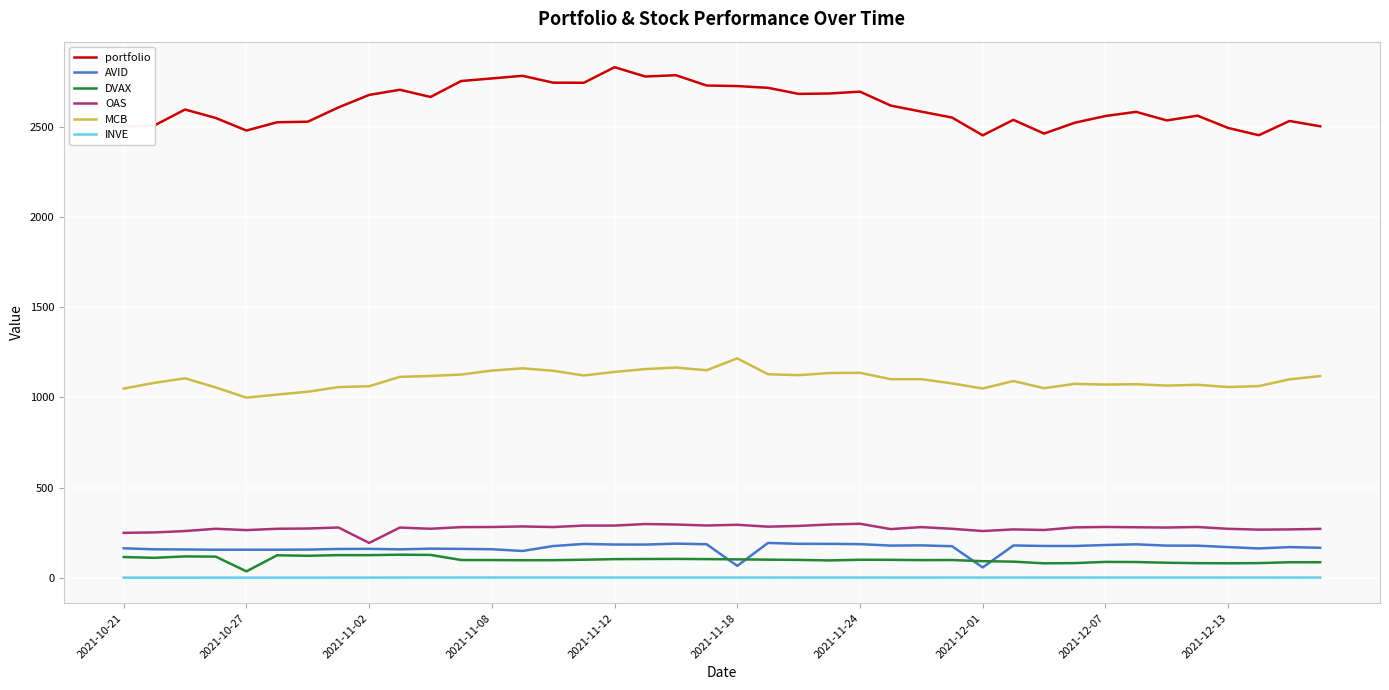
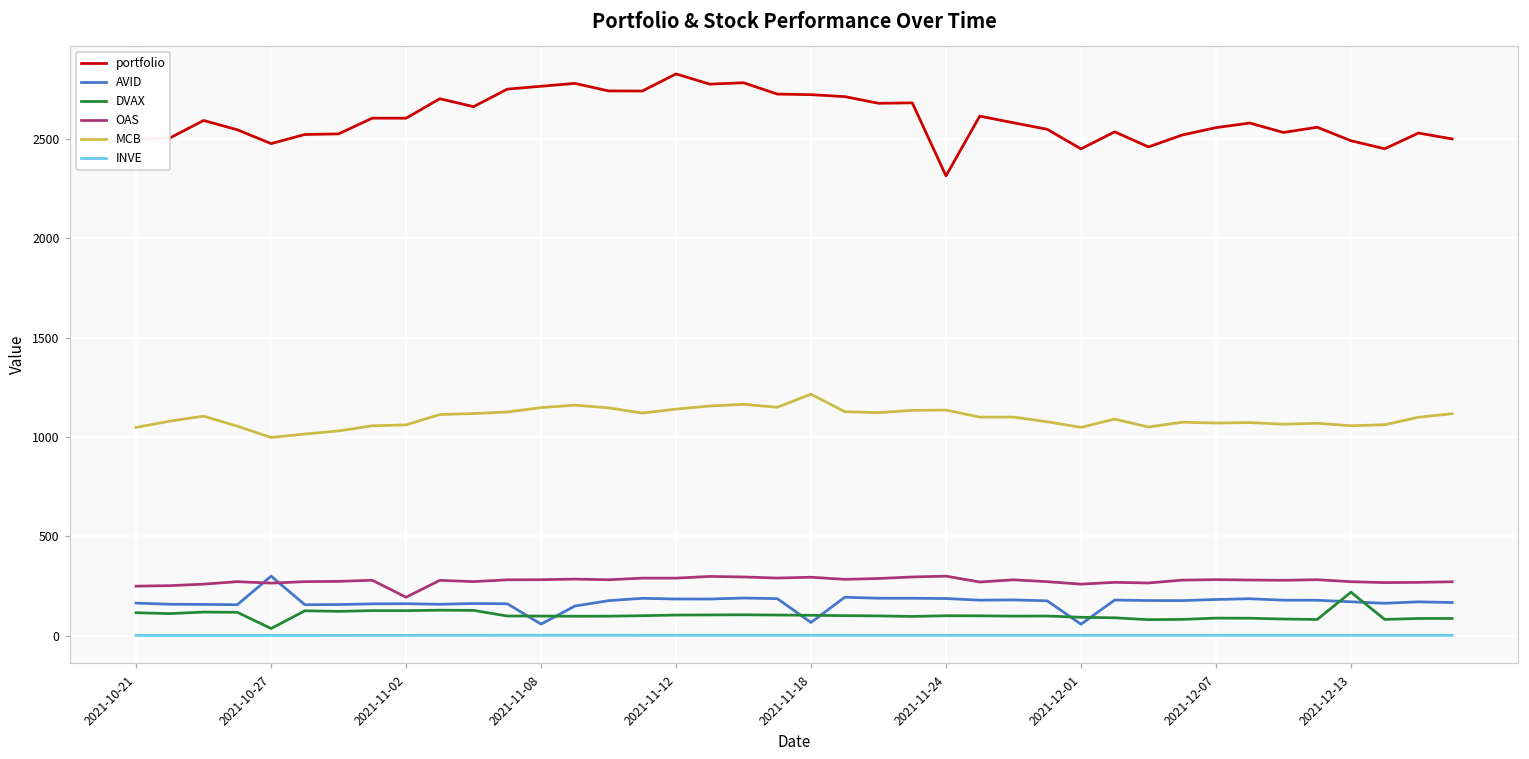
AVID, 2021-10-27: 160 -> 300
portfolio, 2021-11-02: 2670 -> 2610
AVID, 2021-11-08: 160 -> 60
portfolio, 2021-11-24: 2690 -> 2320
DVAX, 2021-12-13: 80 -> 220
